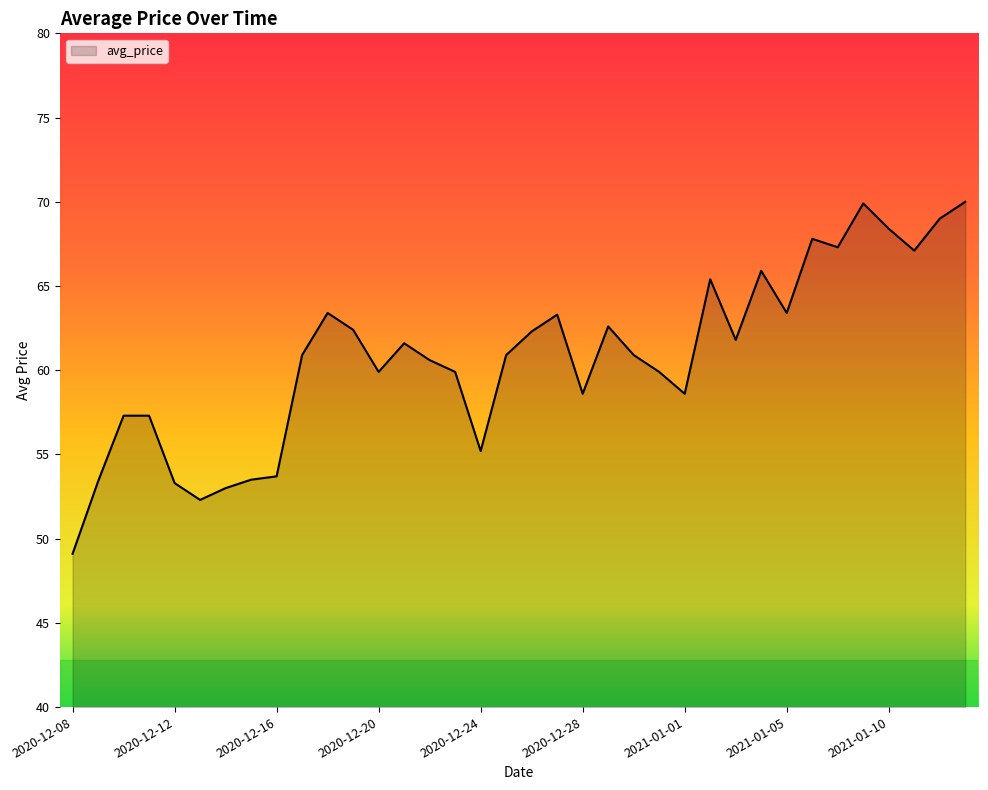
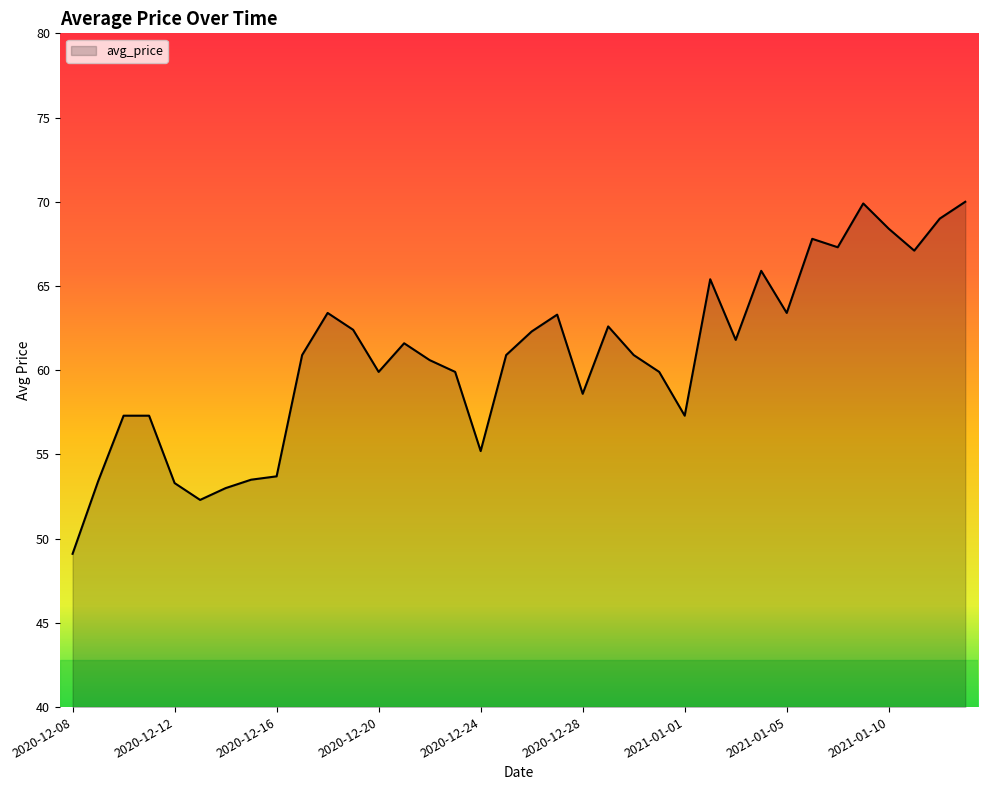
2021-01-01: 58.6 -> 57.3
